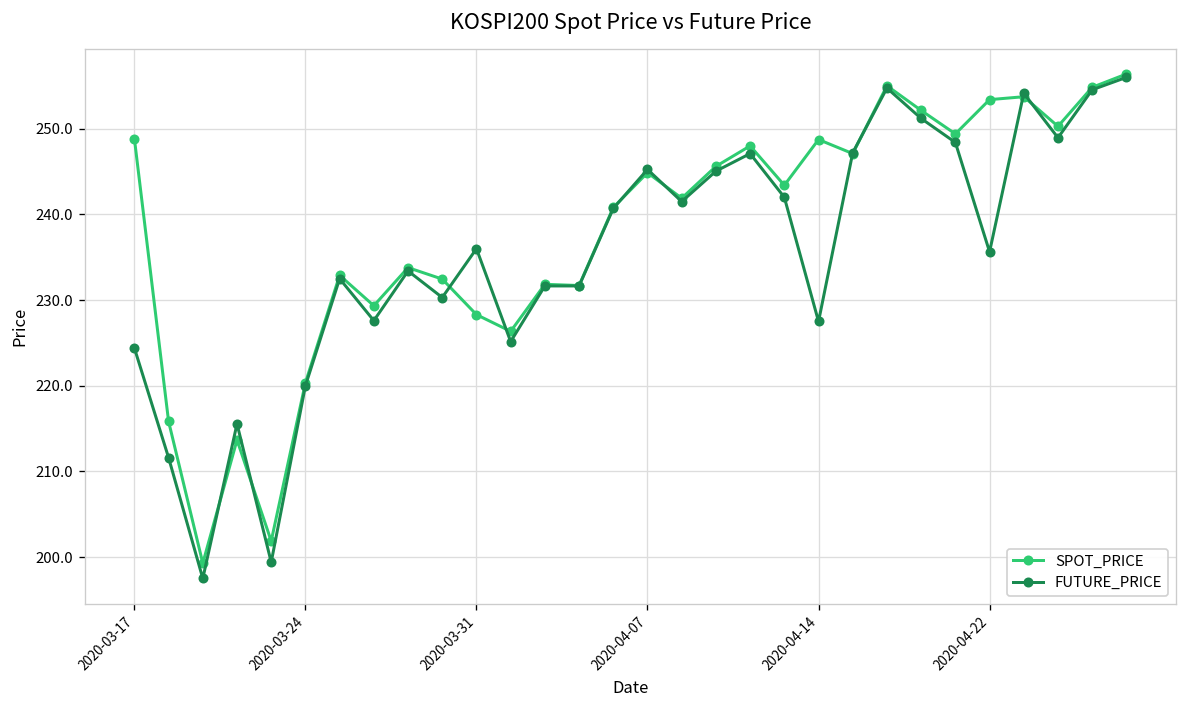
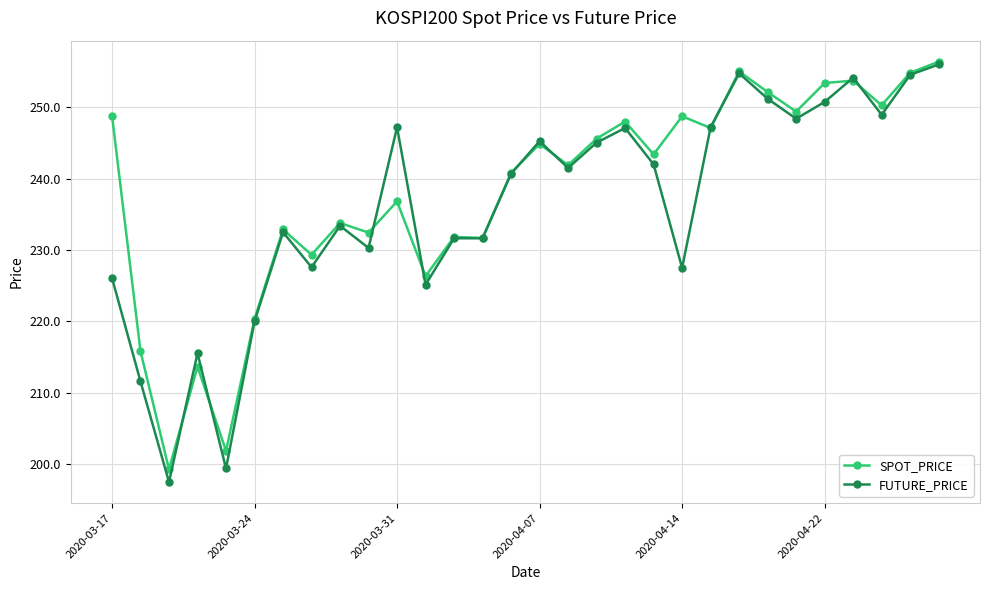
FUTURE_PRICE, 2020-03-17: 224 -> 226
SPOT_PRICE, 2020-03-31: 228 -> 237
FUTURE_PRICE, 2020-03-31: 236 -> 247
FUTURE_PRICE, 2020-04-22: 236 -> 251
